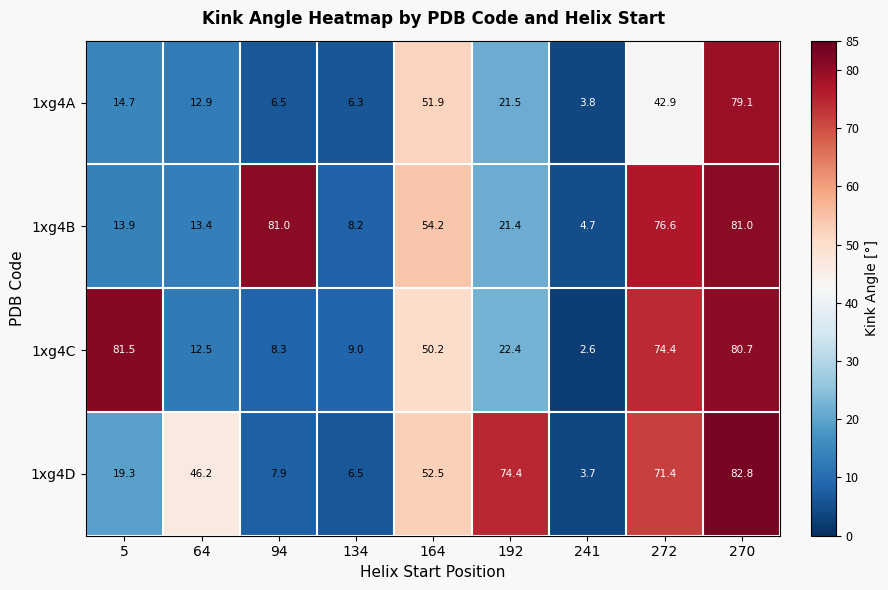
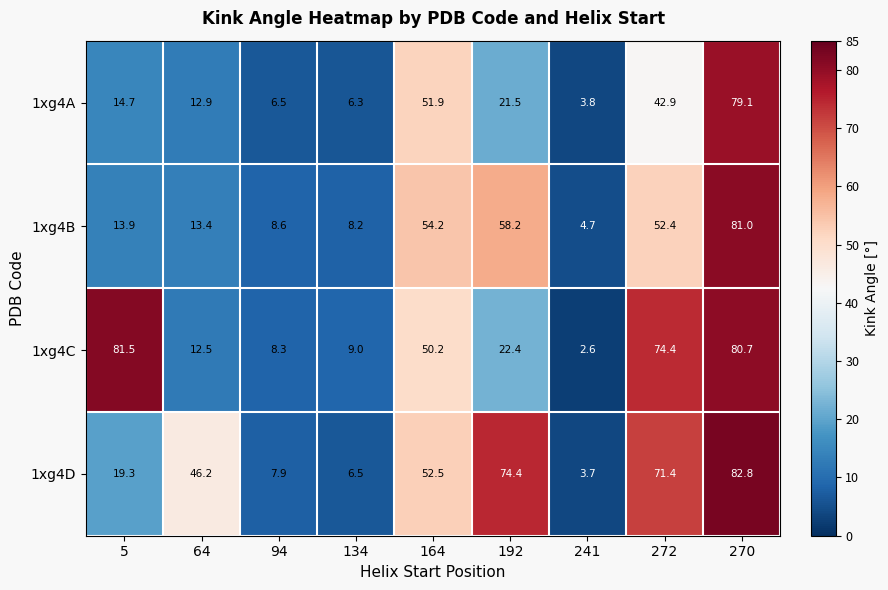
1xg4B, 94: 81.0 -> 8.6
1xg4B, 192: 21.4 -> 58.2
1xg4B, 272: 76.6 -> 52.4
